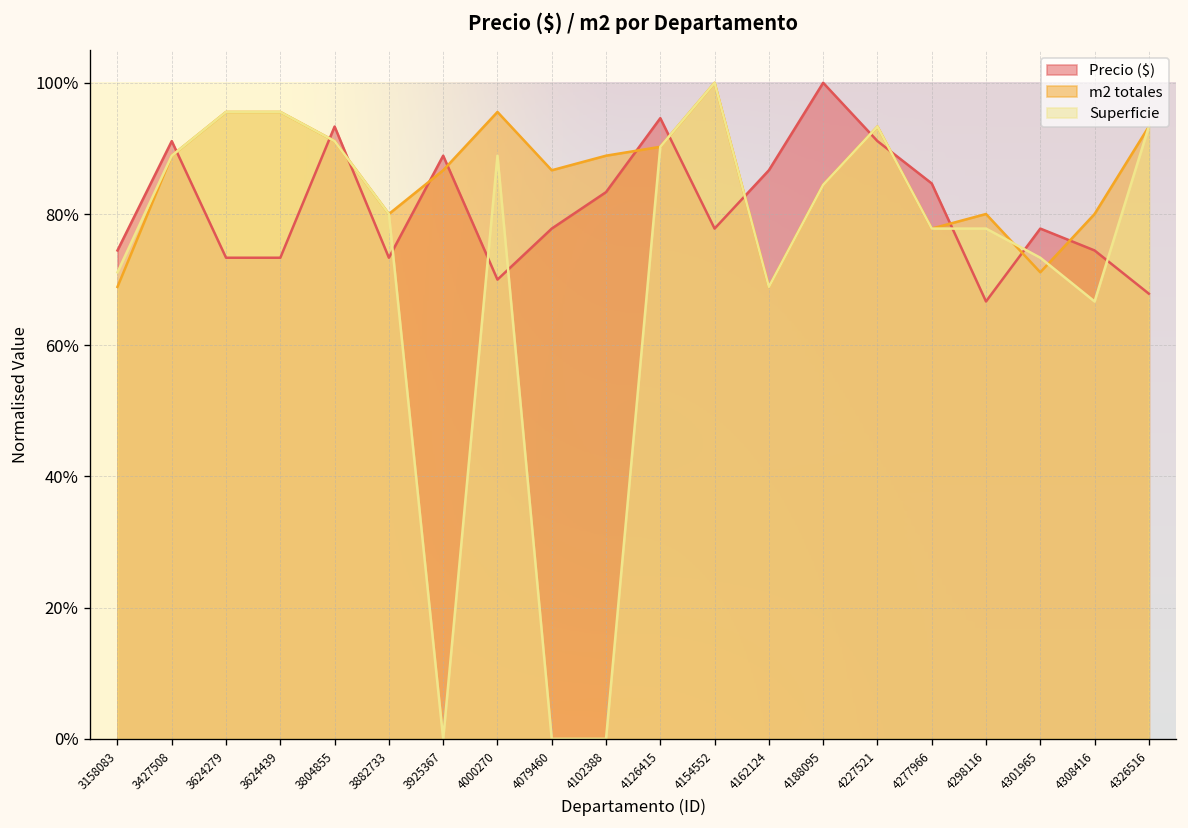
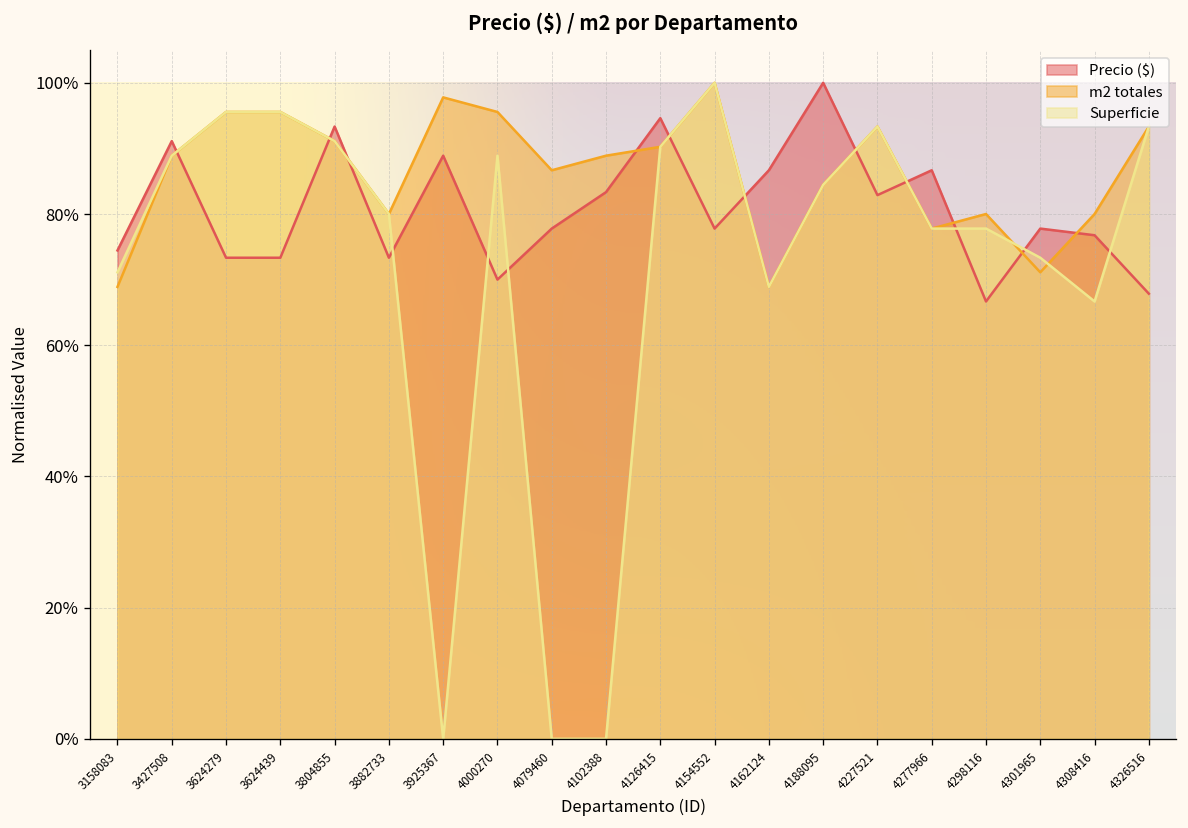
m2 totales, 3925367: 87% -> 98%
Precio ($), 4227521: 91% -> 83%
Precio ($), 4277966: 85% -> 87%
Precio ($), 4308416: 74% -> 77%
